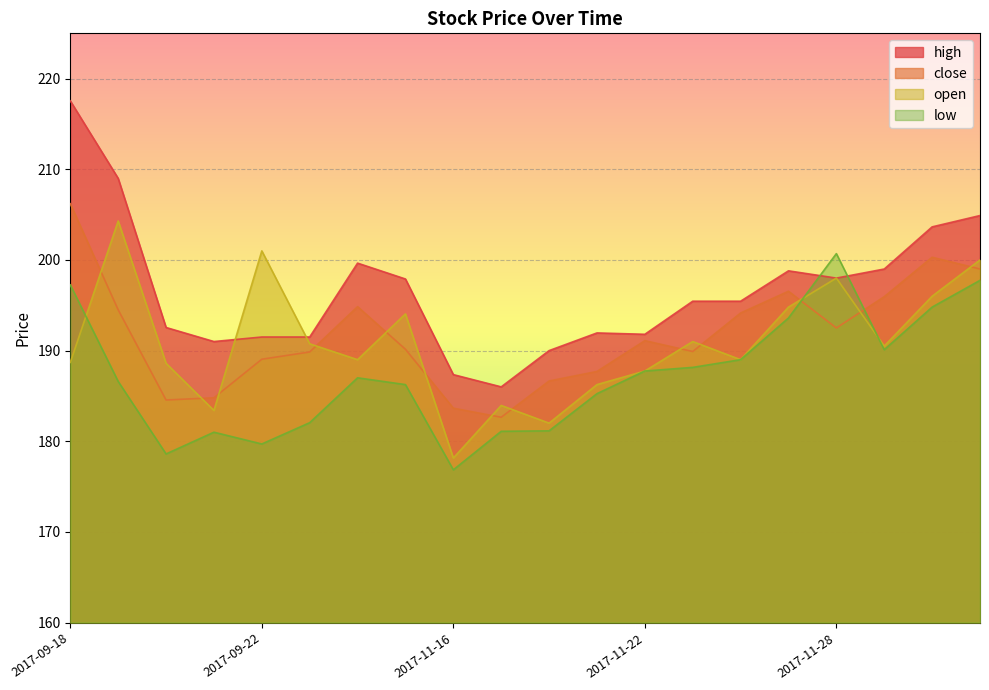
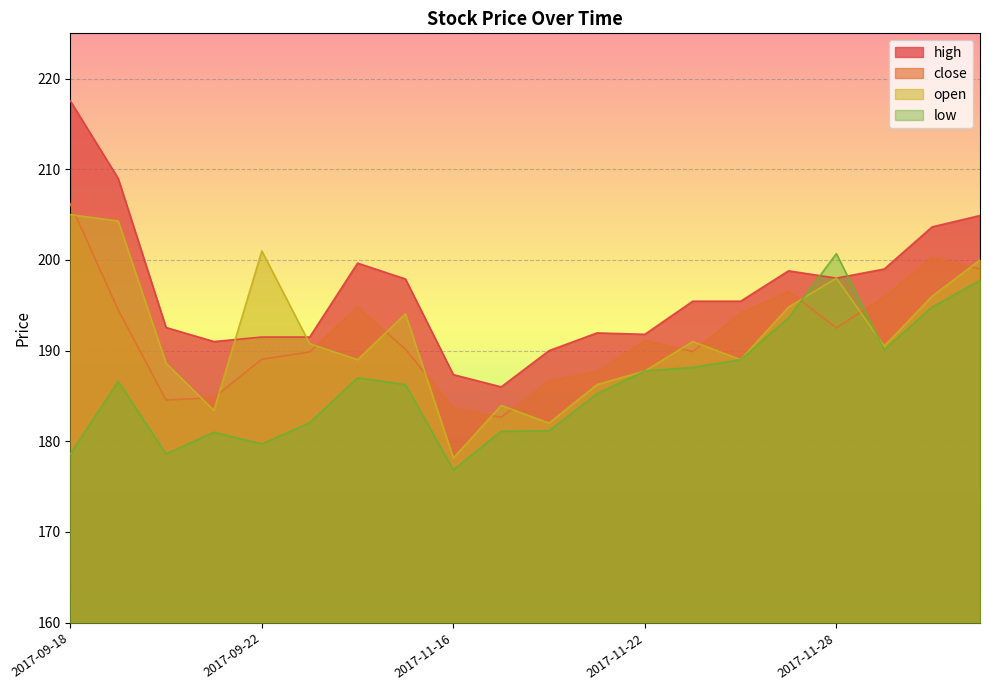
open, 2017-09-18: 189 -> 205
low, 2017-09-18: 197 -> 179
